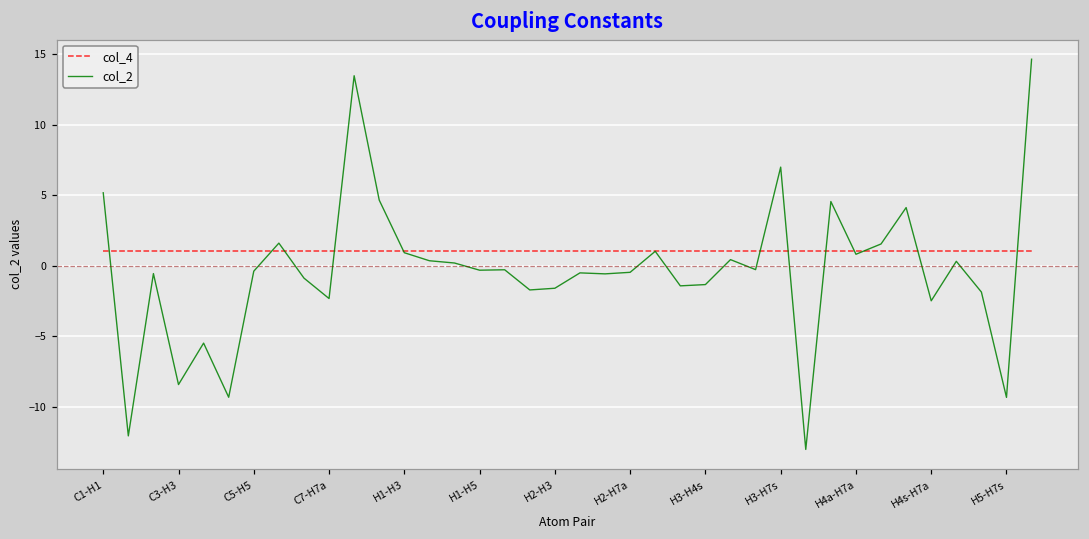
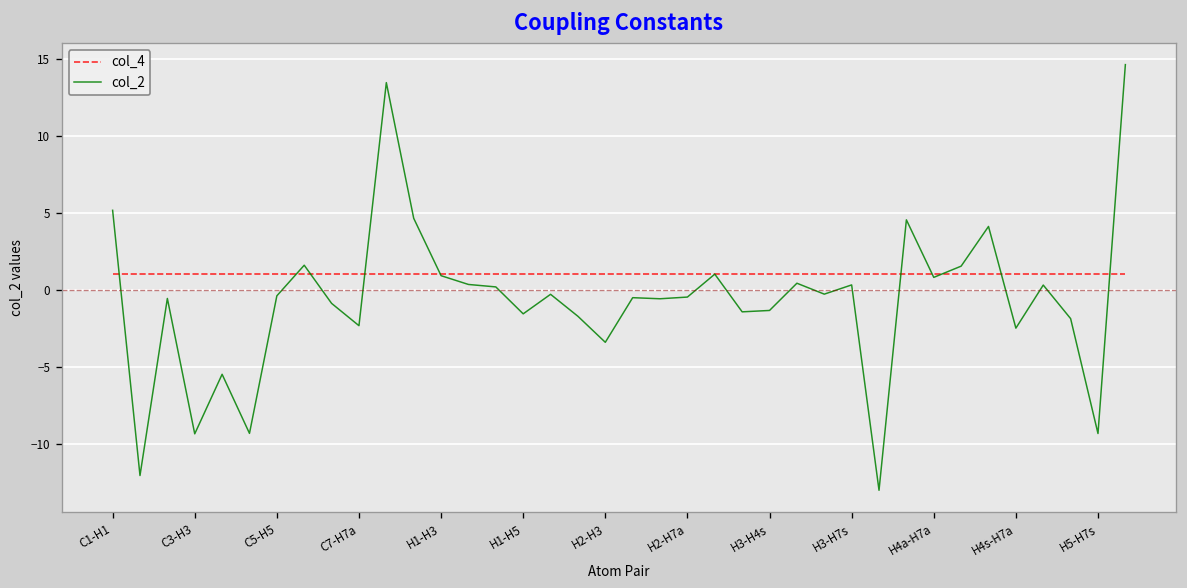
col_2, C3-H3: -8.4 -> -9.4
col_2, H1-H5: -0.3 -> -1.6
col_2, H2-H3: -1.6 -> -3.4
col_2, H3-H7s: 7.0 -> 0.3
